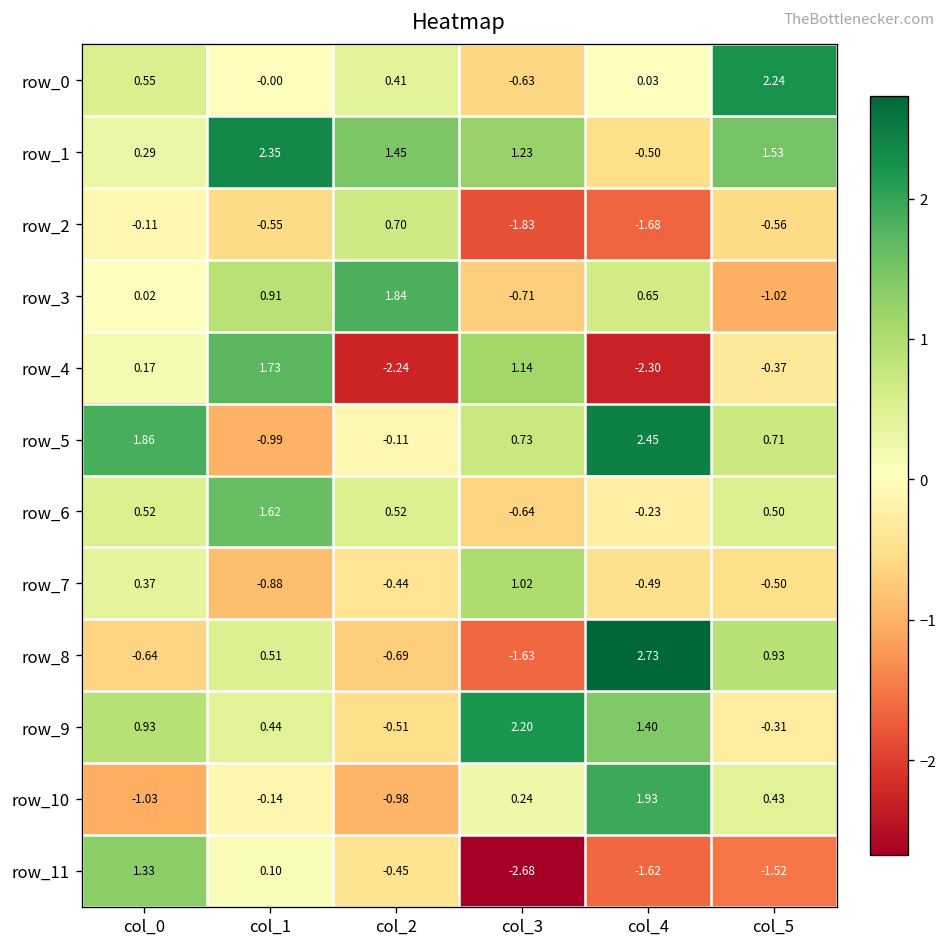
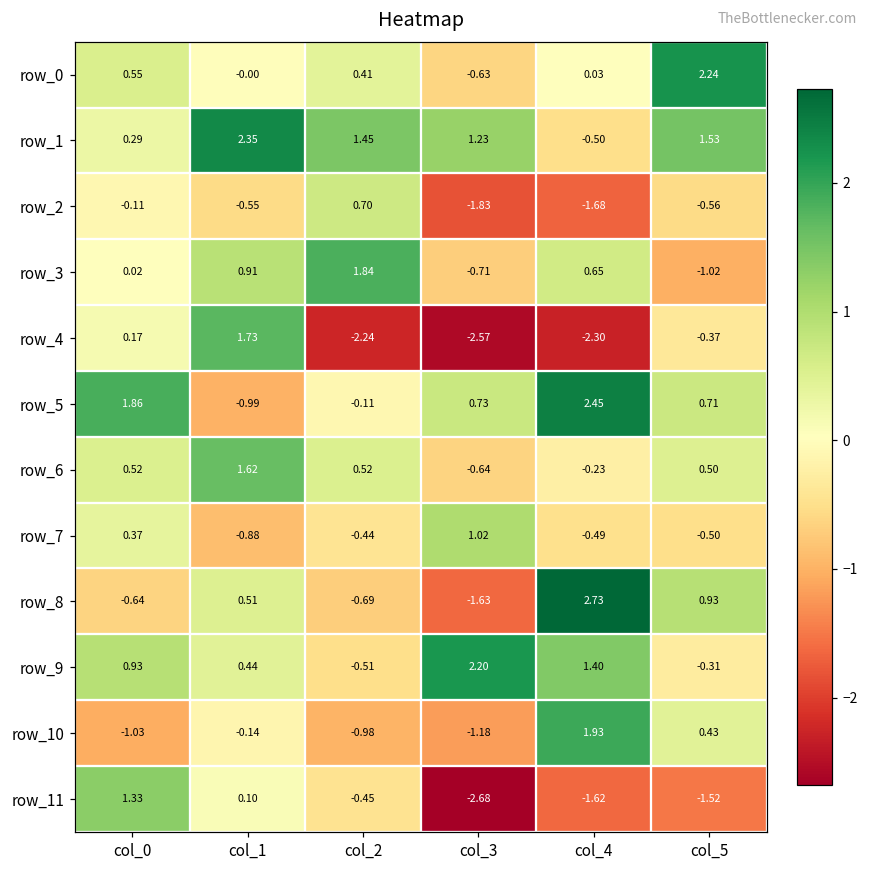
row_4, col_3: 1.14 -> -2.57
row_10, col_3: 0.24 -> -1.18
